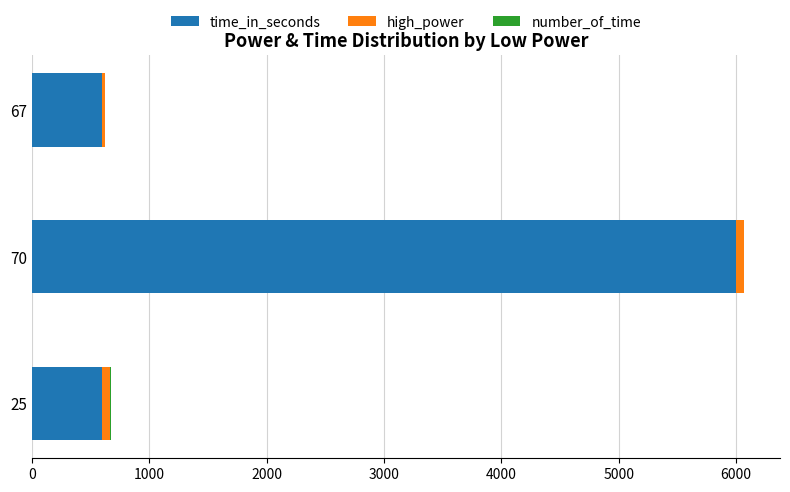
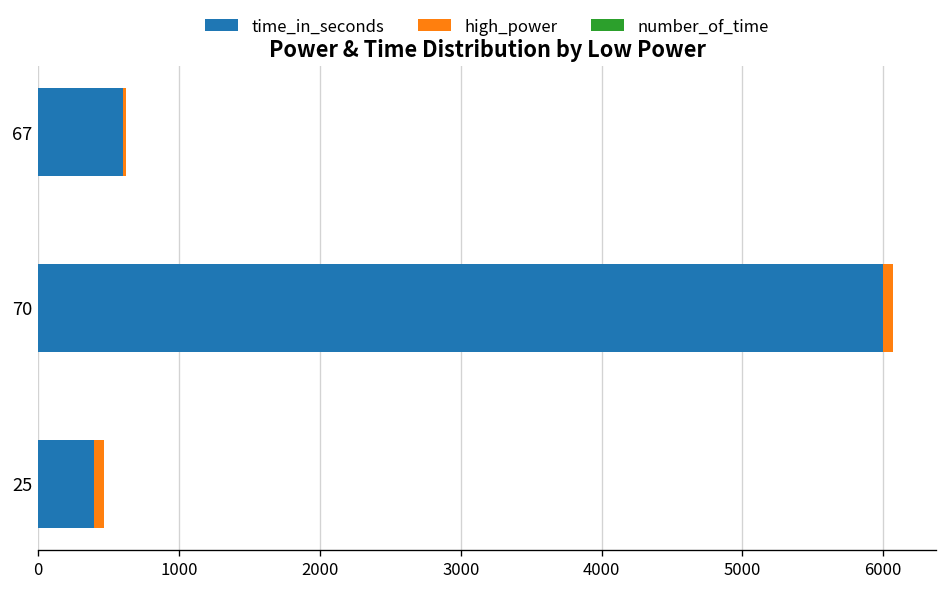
time_in_seconds, 25: 600 -> 400
